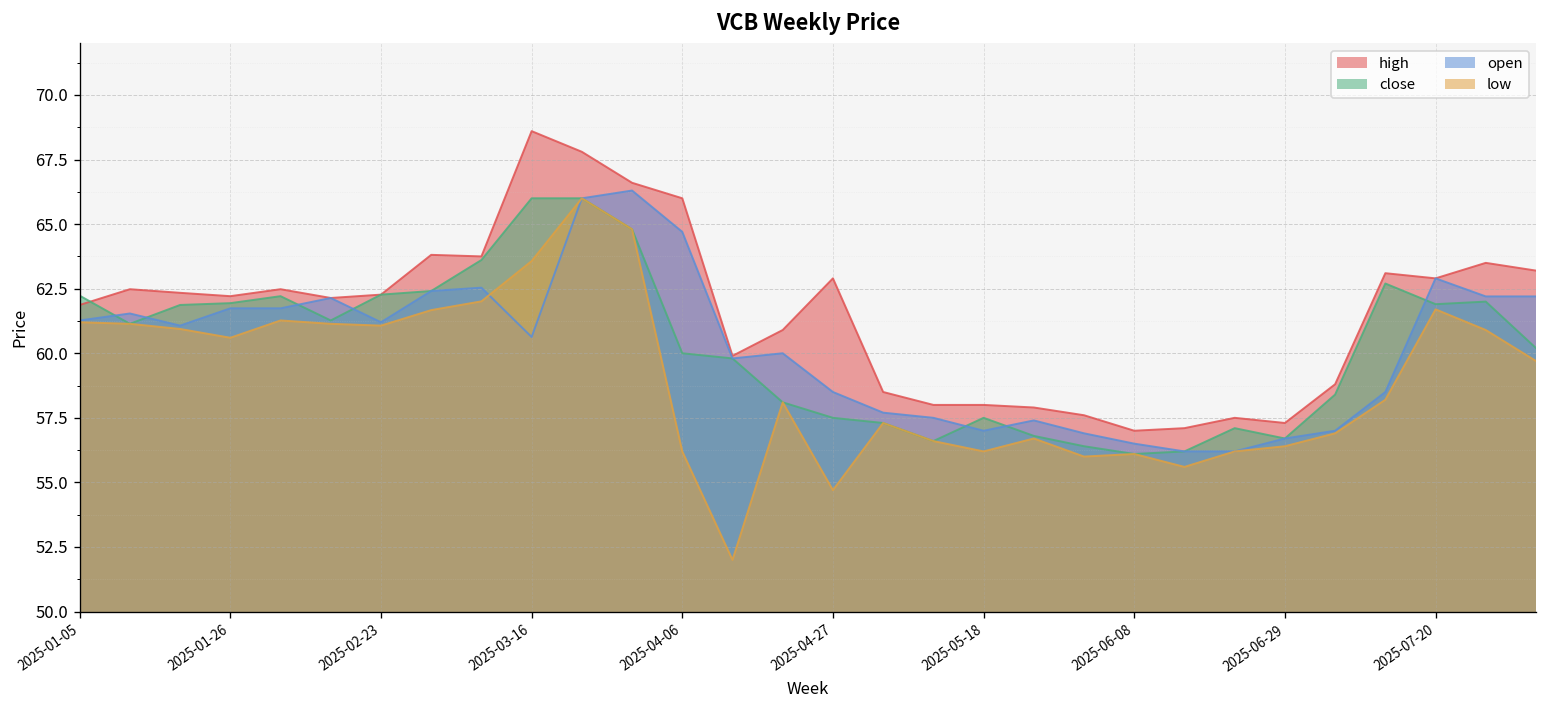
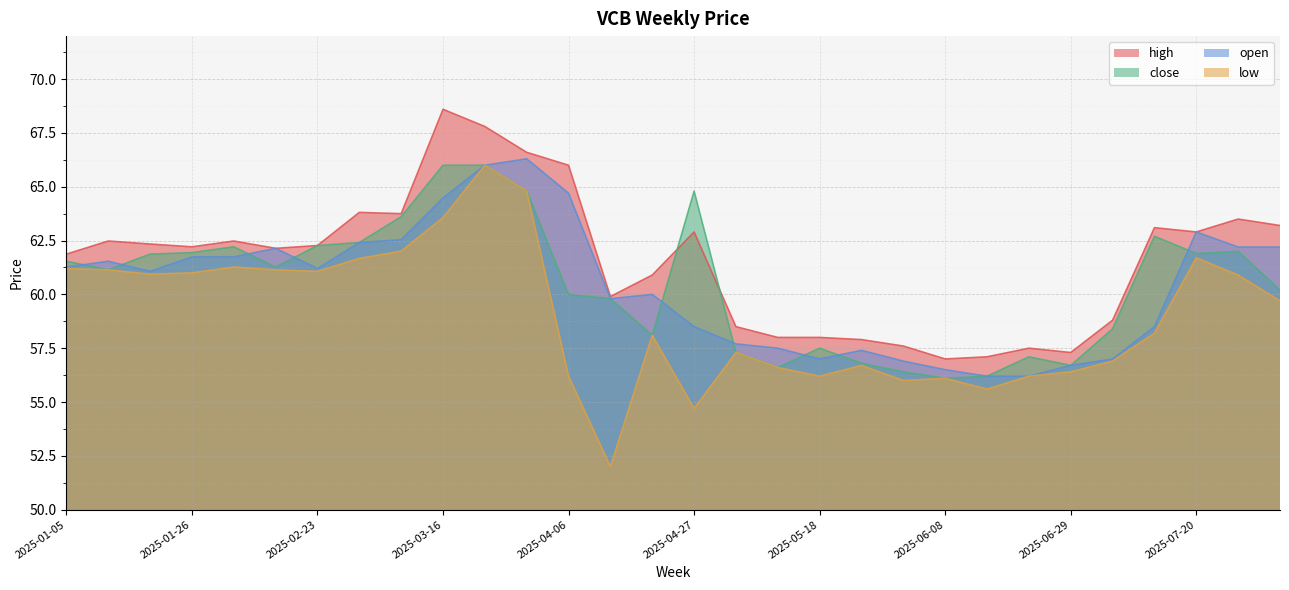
close, 2025-01-05: 62.2 -> 61.5
low, 2025-01-26: 60.6 -> 61.0
open, 2025-03-16: 60.6 -> 64.5
close, 2025-04-27: 57.5 -> 64.8
